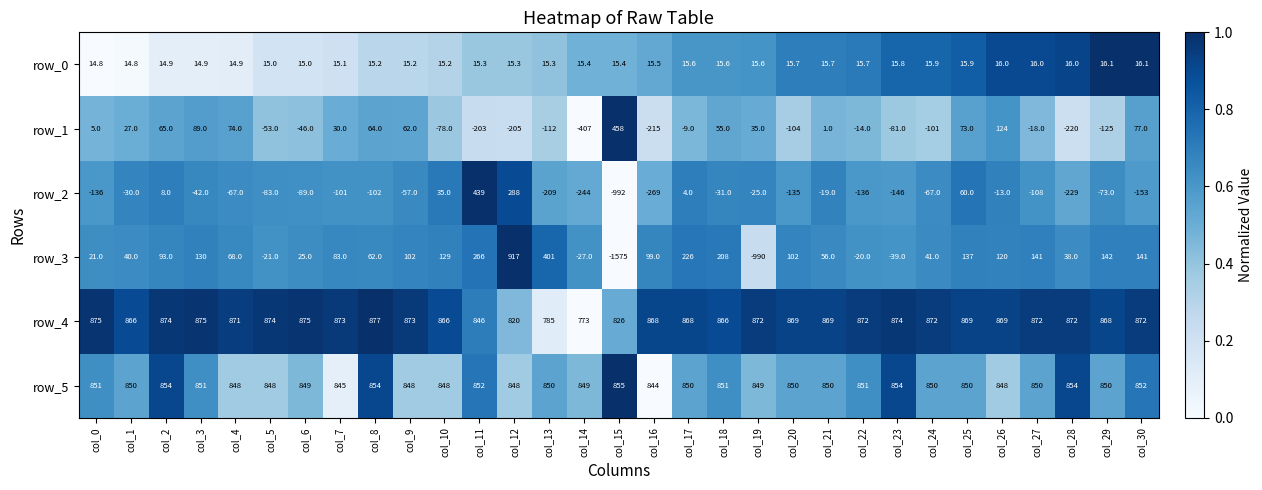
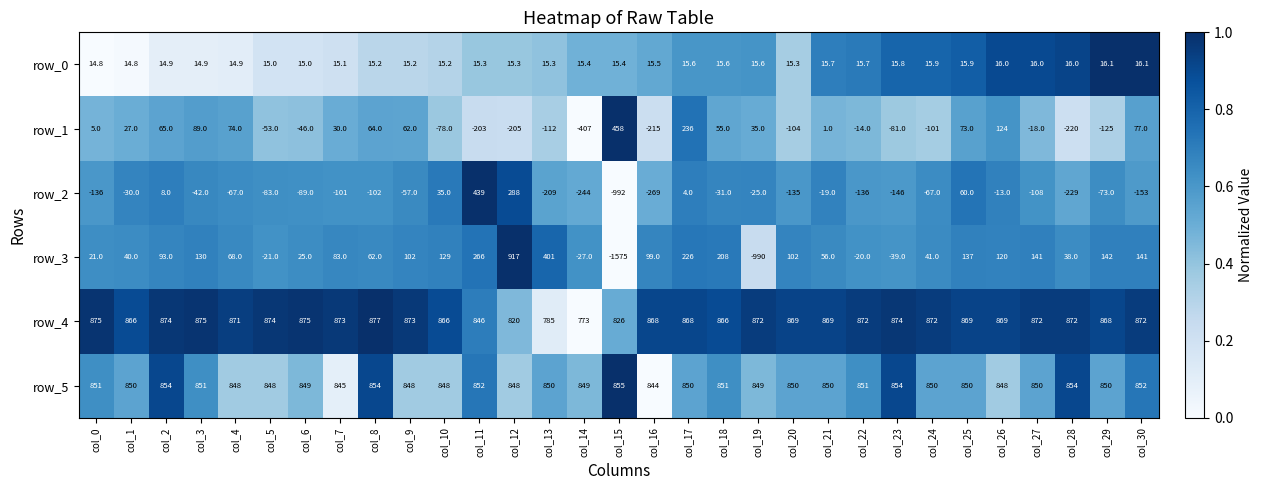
row_0, col_20: 15.7 -> 15.3
row_1, col_17: -9.0 -> 236
